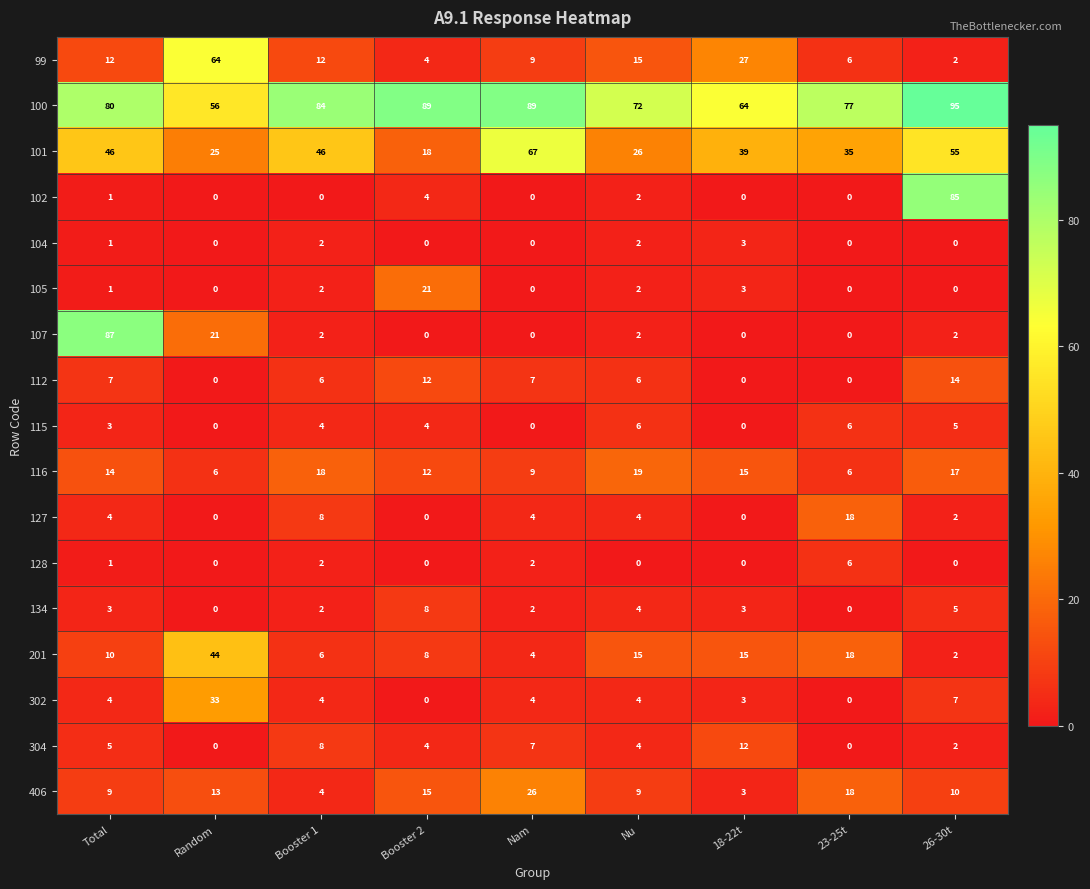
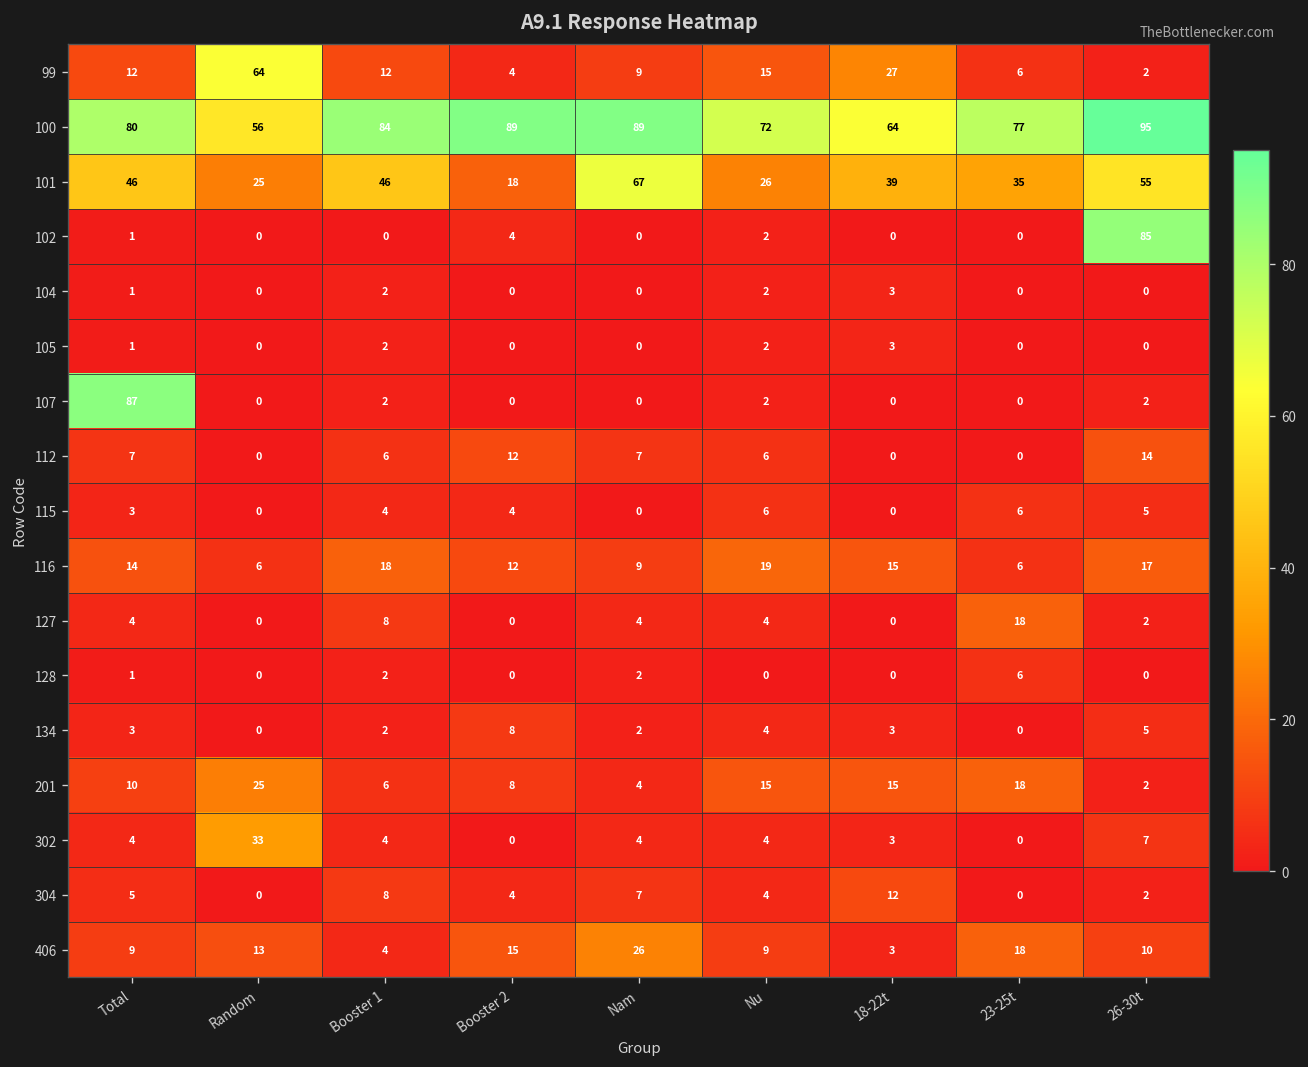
105, Booster 2: 21 -> 0
107, Random: 21 -> 0
201, Random: 44 -> 25
